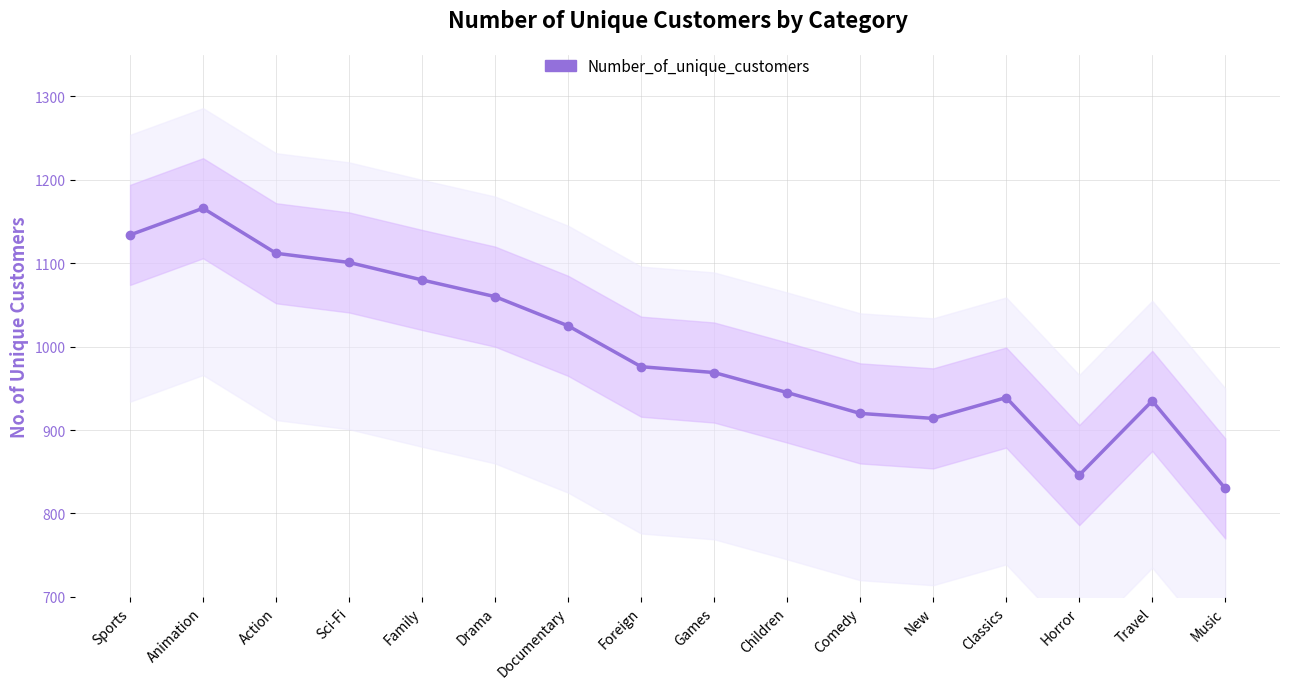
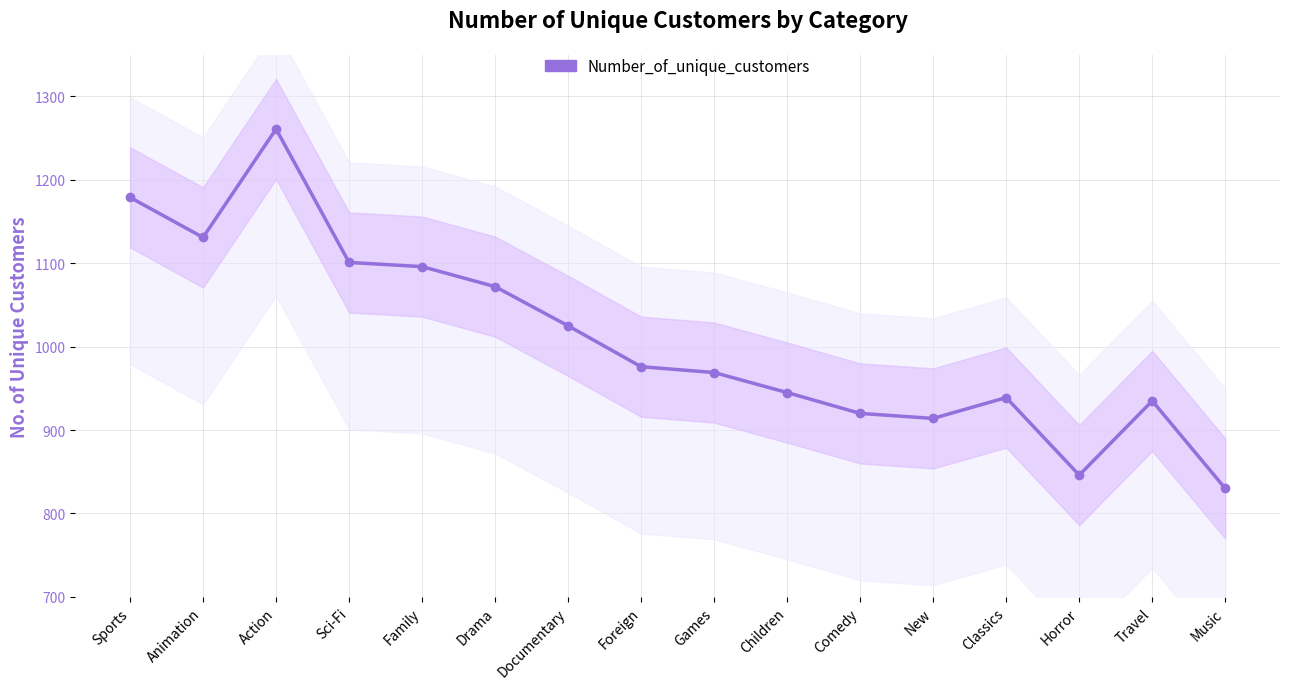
Number_of_unique_customers, Sports: 1130 -> 1180
Number_of_unique_customers, Animation: 1170 -> 1130
Number_of_unique_customers, Action: 1110 -> 1260
Number_of_unique_customers, Family: 1080 -> 1100
Number_of_unique_customers, Drama: 1060 -> 1070
